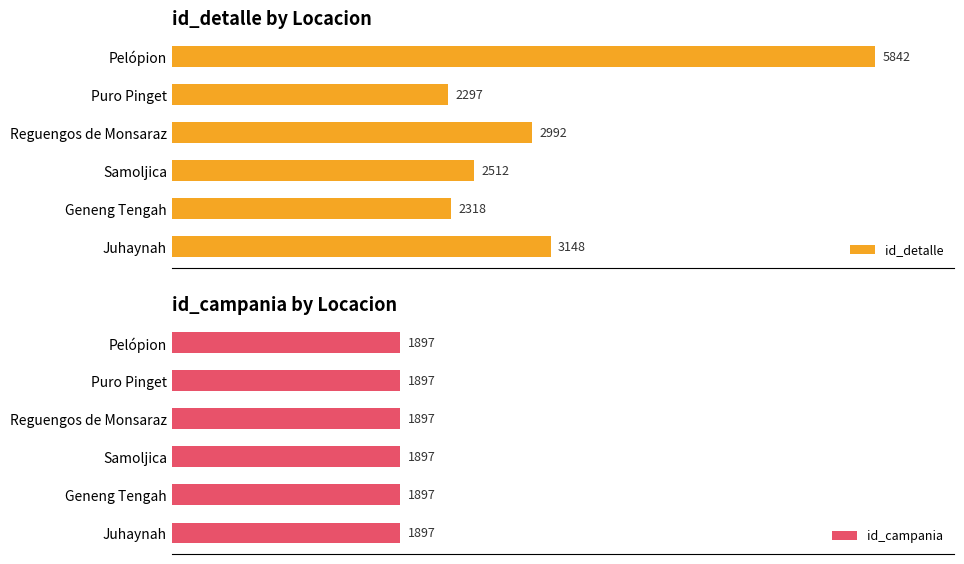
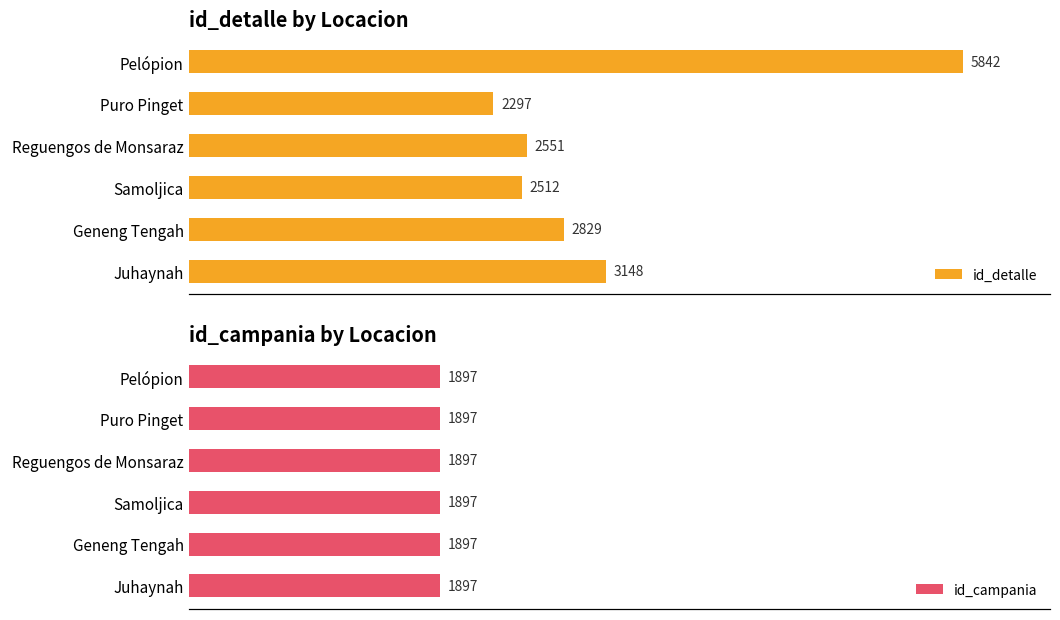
id_detalle by Locacion, Reguengos de Monsaraz: 2992 -> 2551
id_detalle by Locacion, Geneng Tengah: 2318 -> 2829
